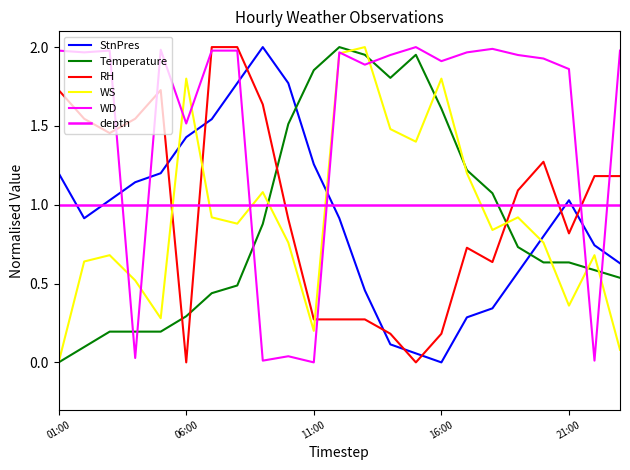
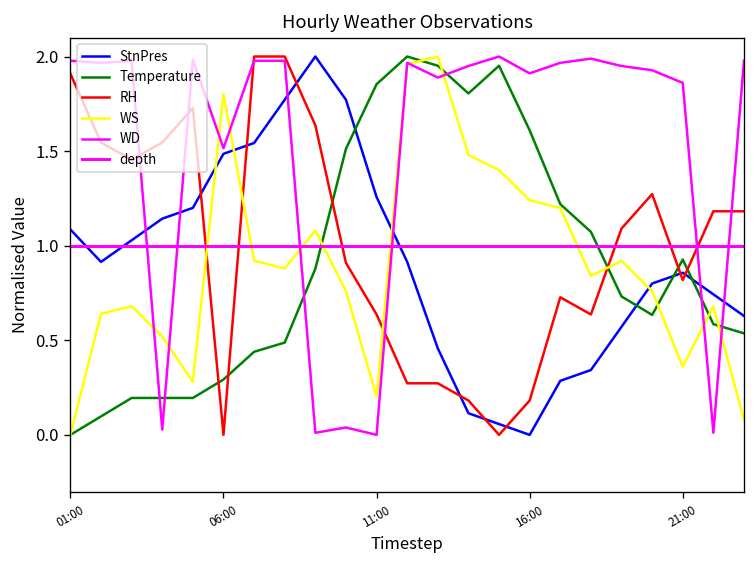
StnPres, 01:00: 1.20 -> 1.09
RH, 01:00: 1.73 -> 1.91
StnPres, 06:00: 1.43 -> 1.49
RH, 11:00: 0.27 -> 0.64
WS, 16:00: 1.80 -> 1.24
StnPres, 21:00: 1.03 -> 0.86
Temperature, 21:00: 0.63 -> 0.93
